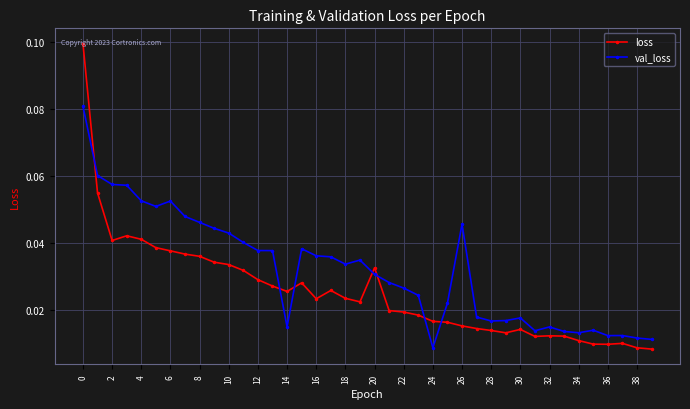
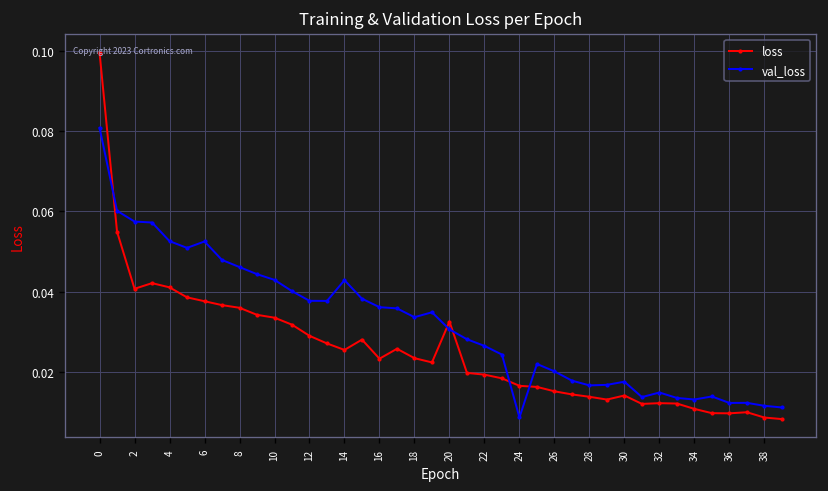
val_loss, 14: 0.015 -> 0.043
val_loss, 26: 0.046 -> 0.020
